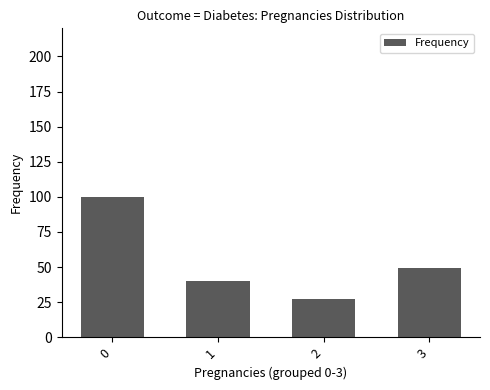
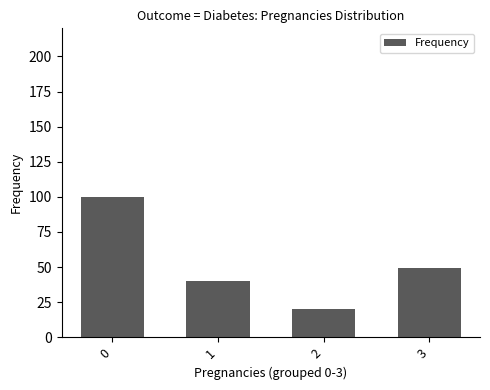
2: 27 -> 20
